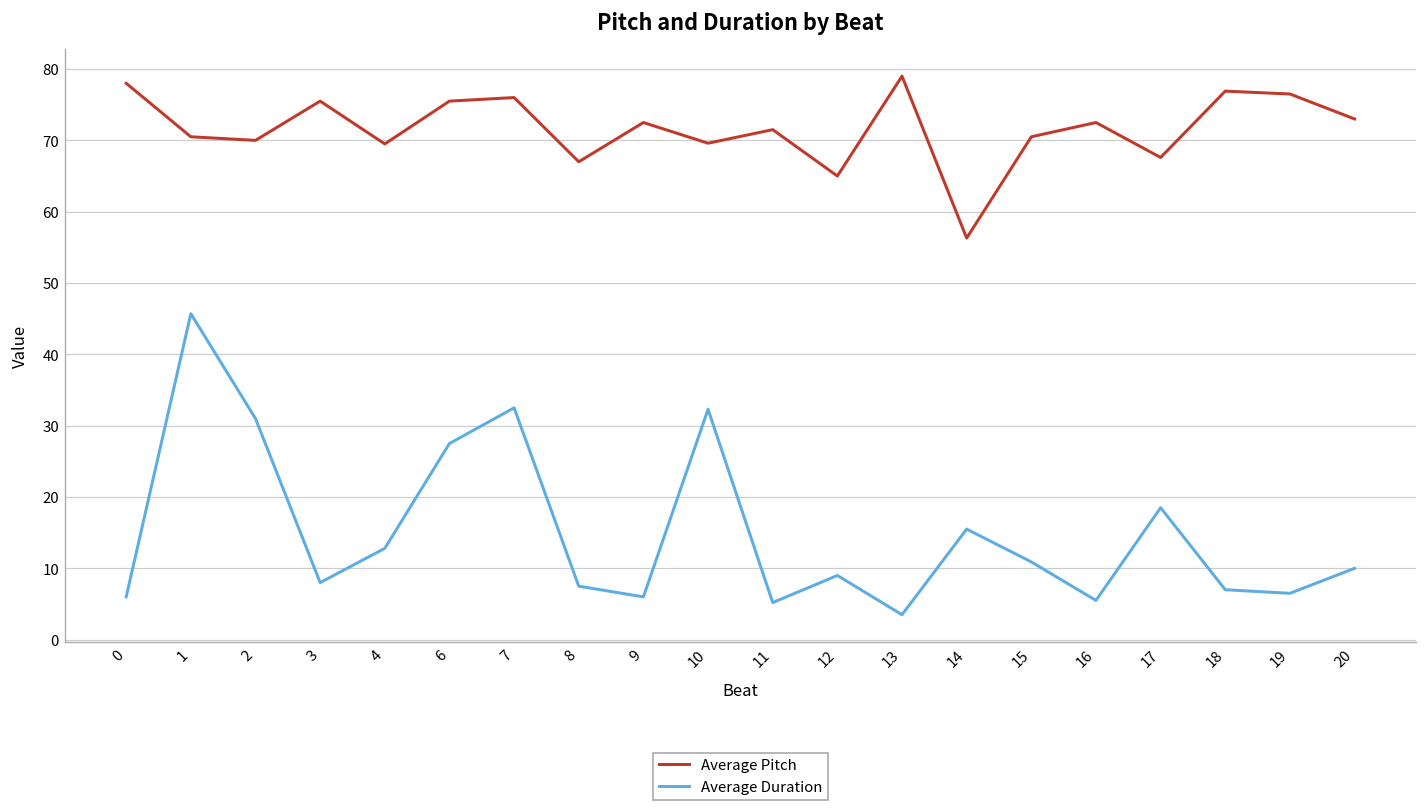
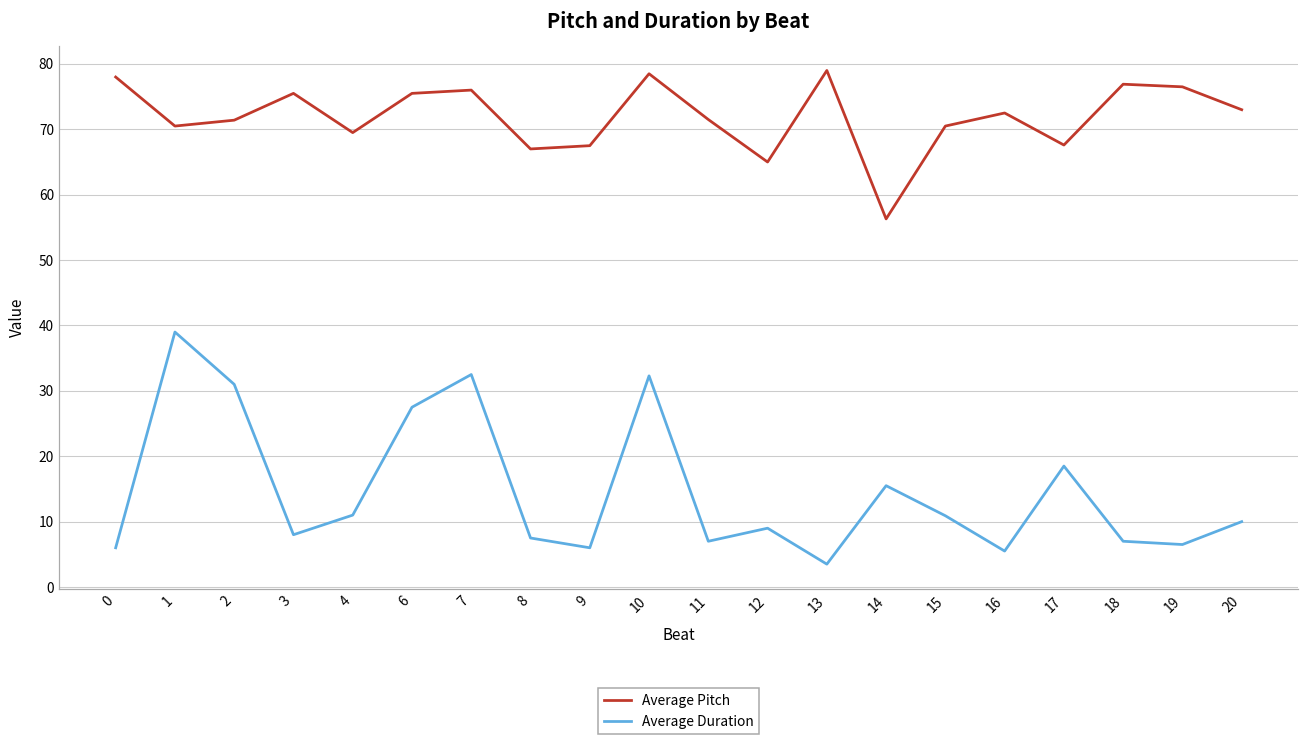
Average Duration, 1: 46 -> 39
Average Pitch, 2: 70 -> 71
Average Duration, 4: 13 -> 11
Average Pitch, 9: 73 -> 68
Average Pitch, 10: 70 -> 79
Average Duration, 11: 5 -> 7
